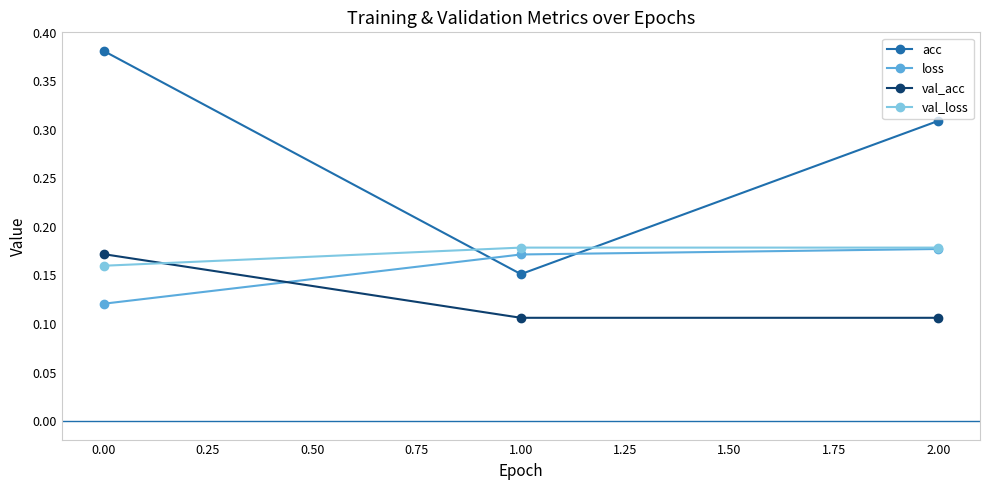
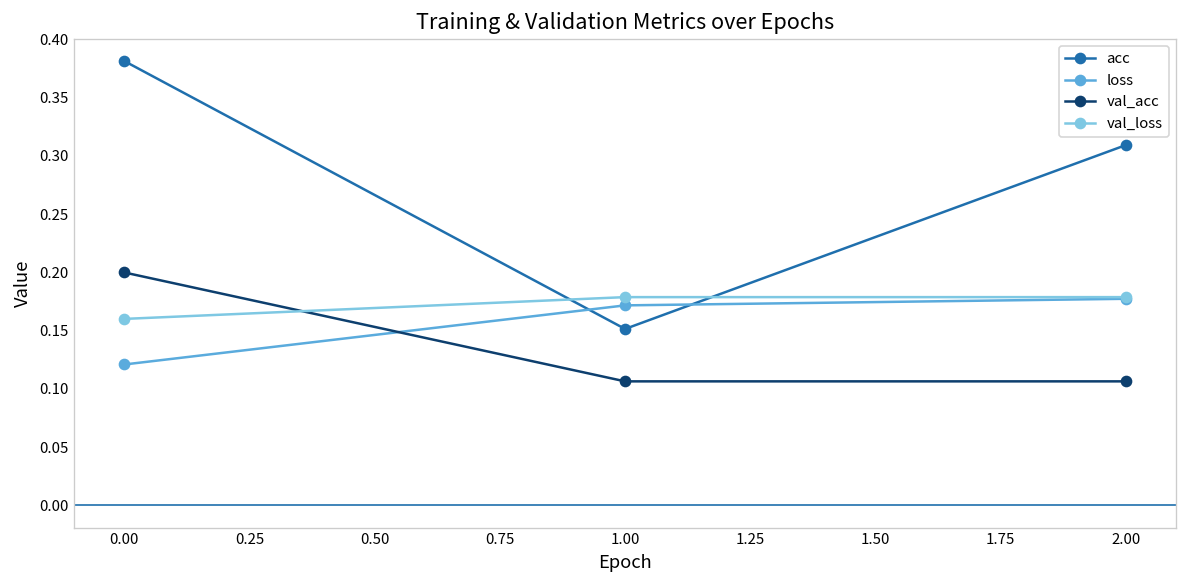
val_acc, 0.00: 0.17 -> 0.20
